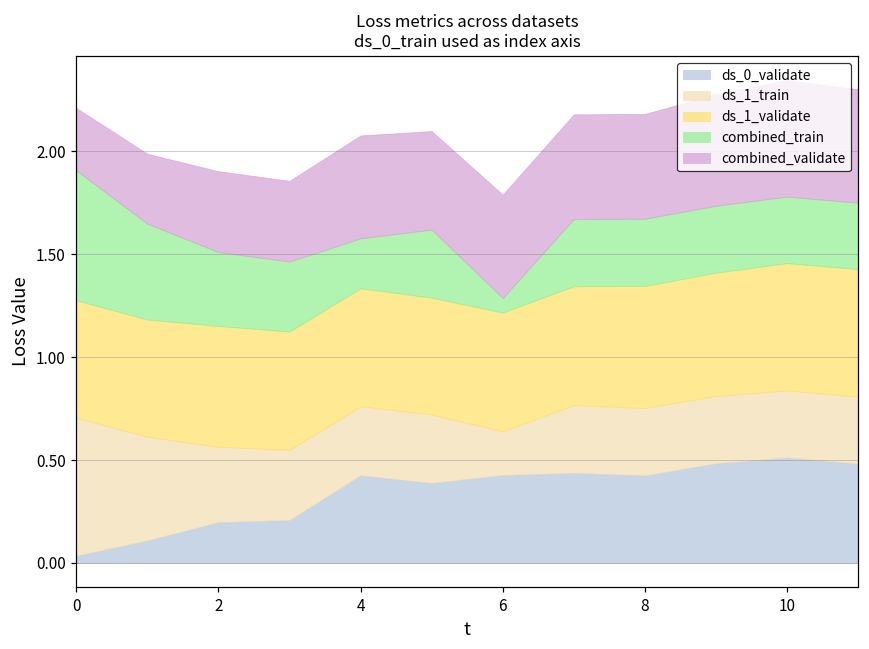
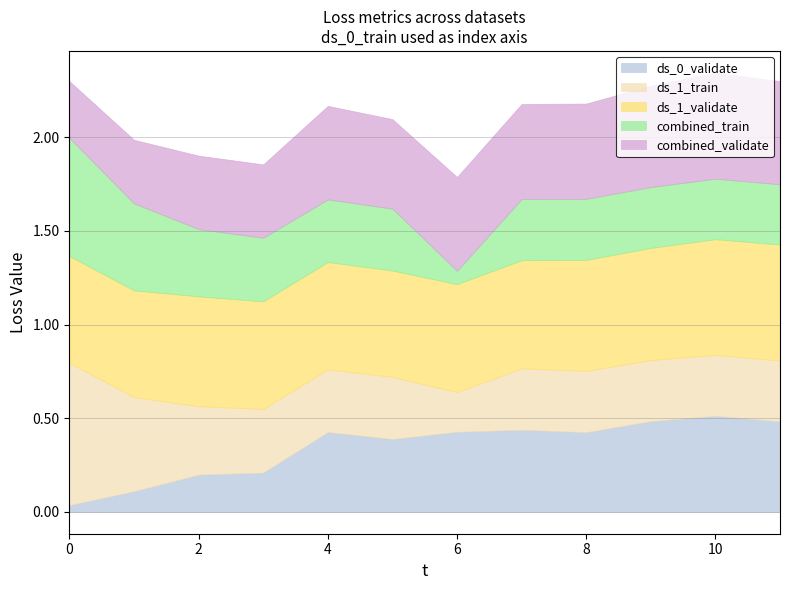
ds_1_train, 0: 0.67 -> 0.76
combined_train, 4: 0.24 -> 0.33
